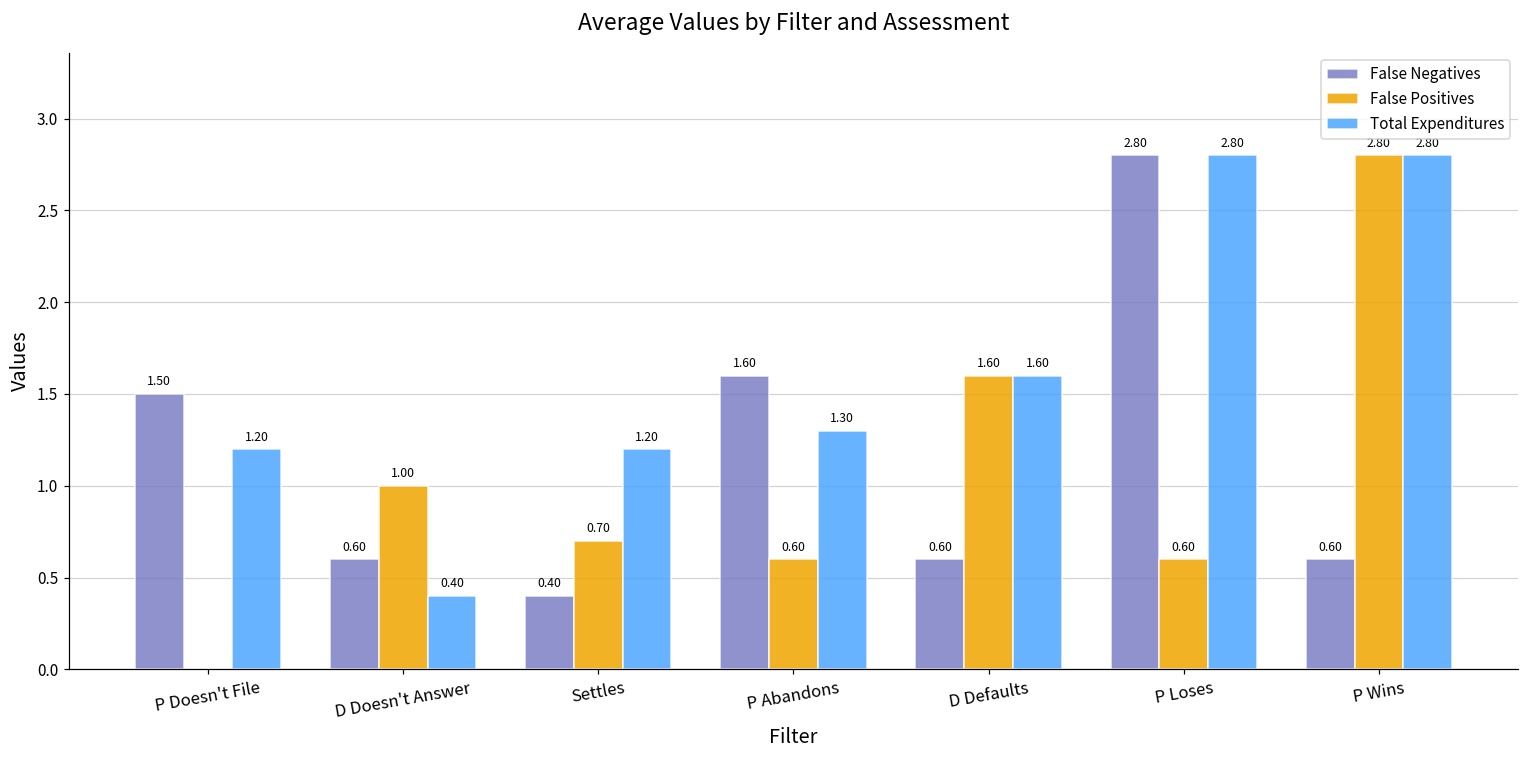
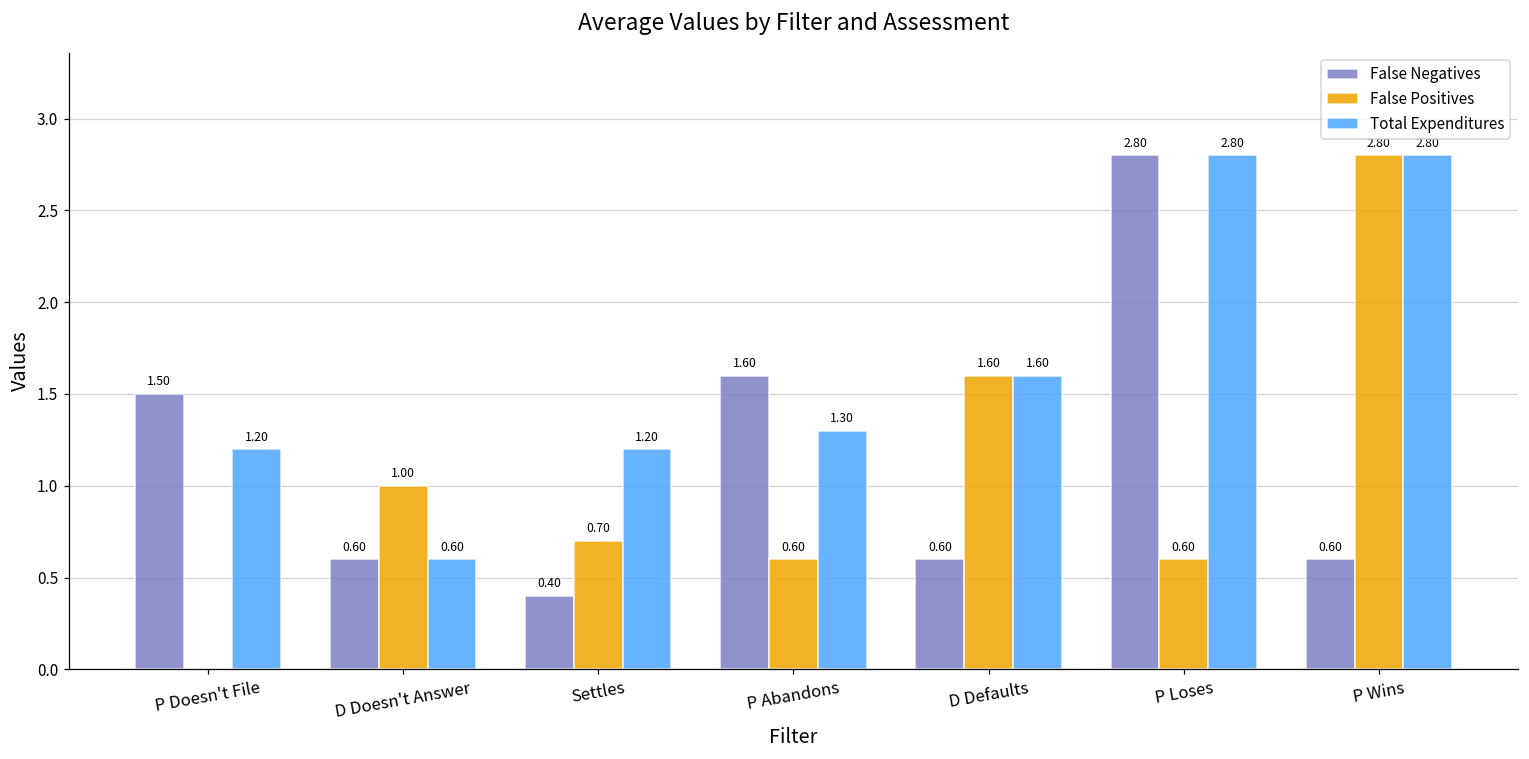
Total Expenditures, D Doesn't Answer: 0.40 -> 0.60
